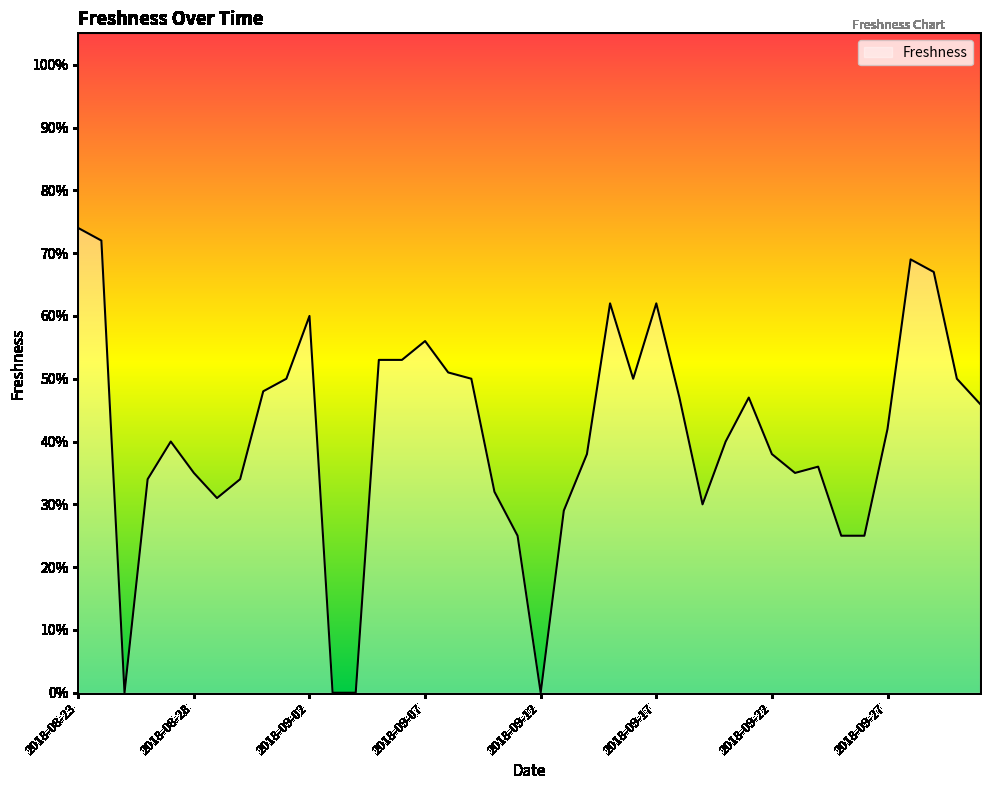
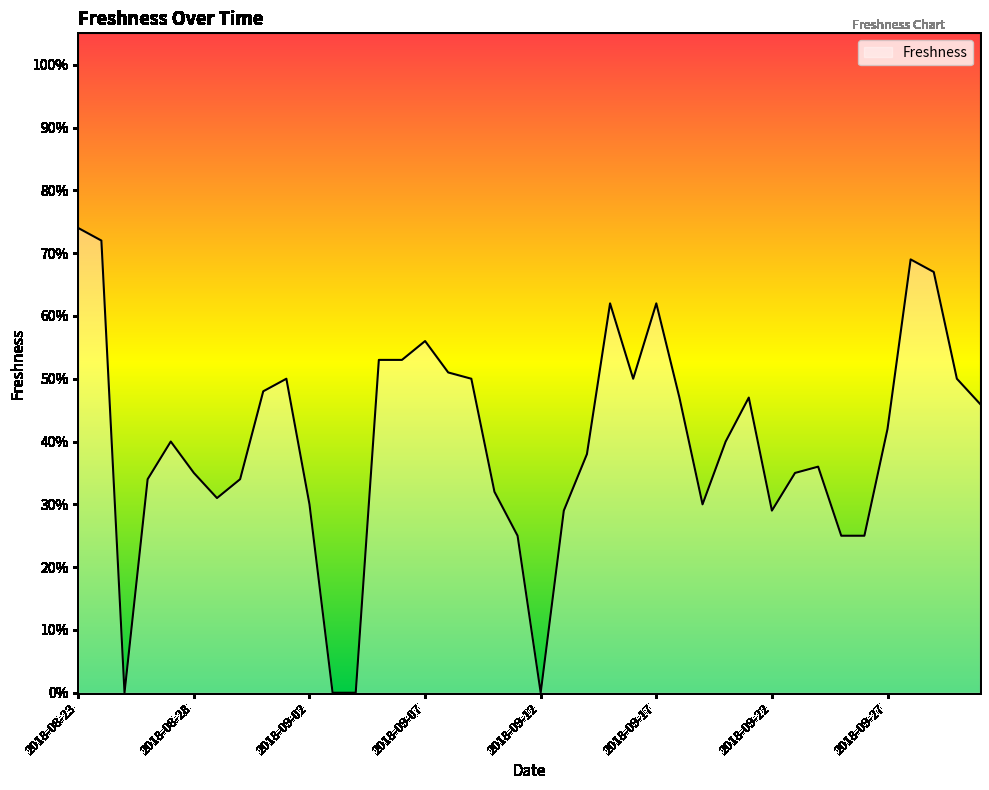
2018-09-02: 60% -> 30%
2018-09-22: 38% -> 29%
